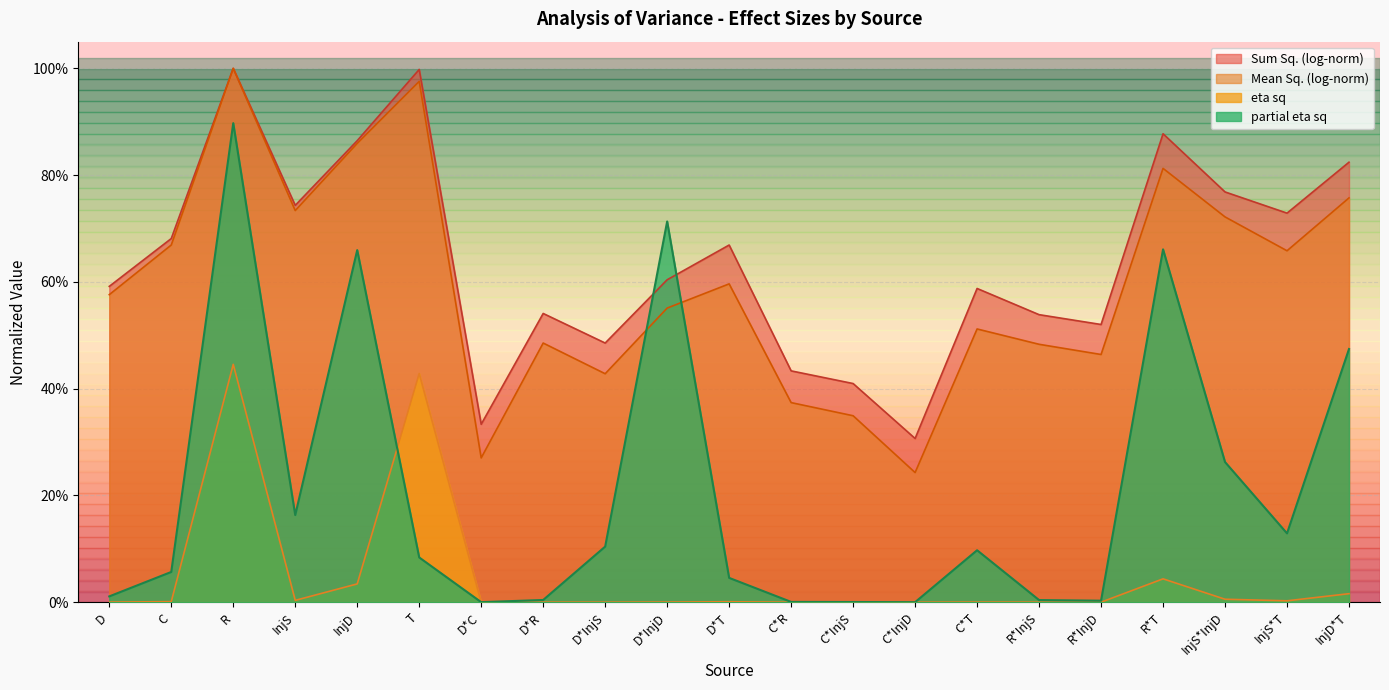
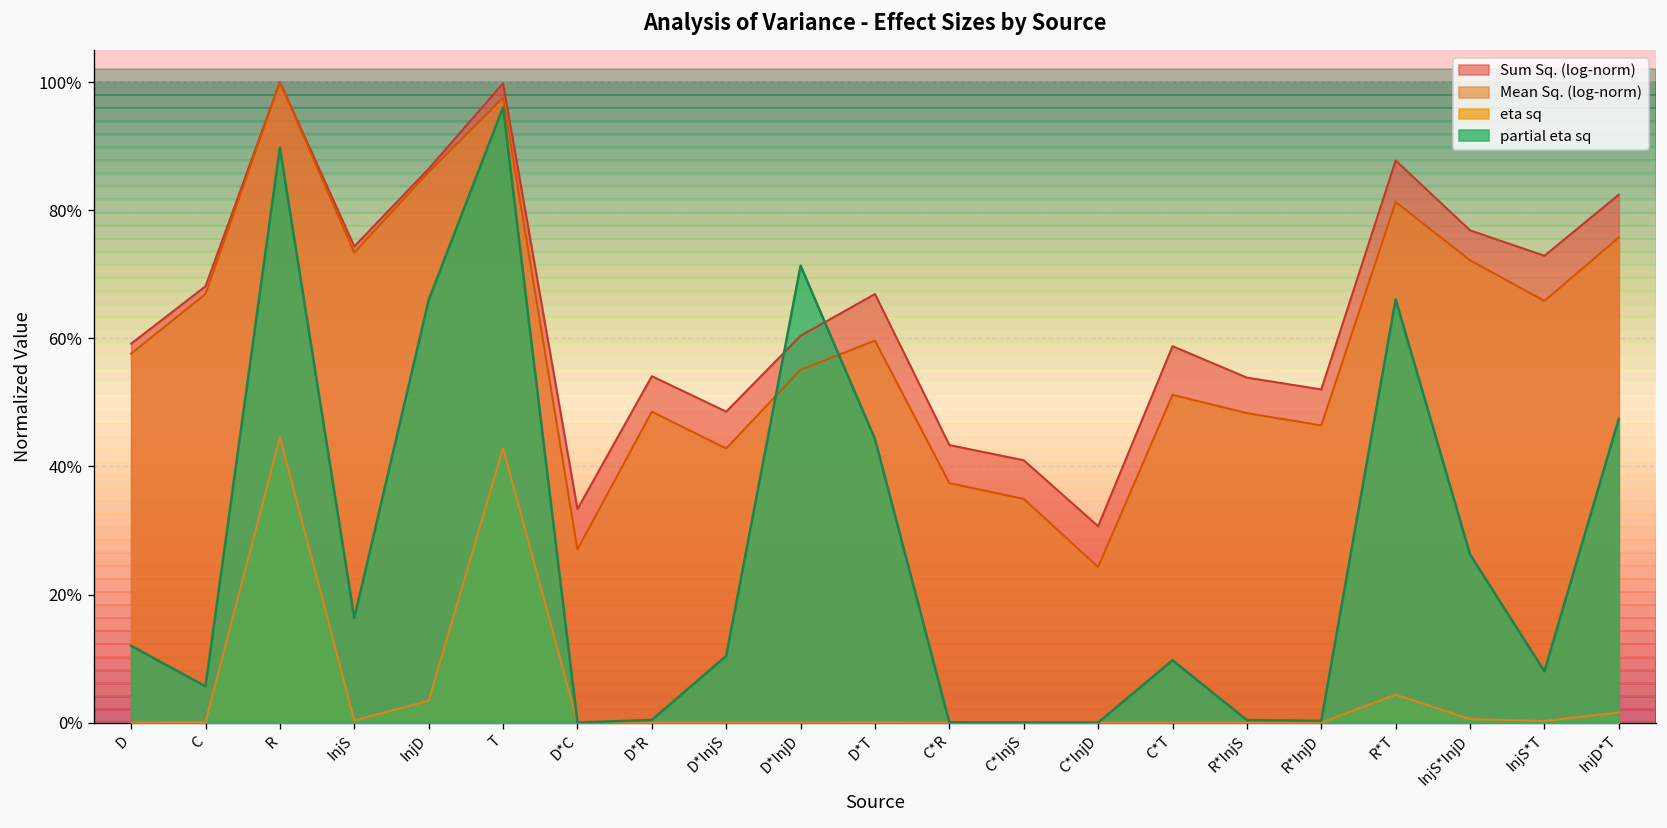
partial eta sq, D: 1% -> 12%
partial eta sq, T: 8% -> 96%
partial eta sq, D*T: 5% -> 44%
partial eta sq, InjS*T: 13% -> 8%
